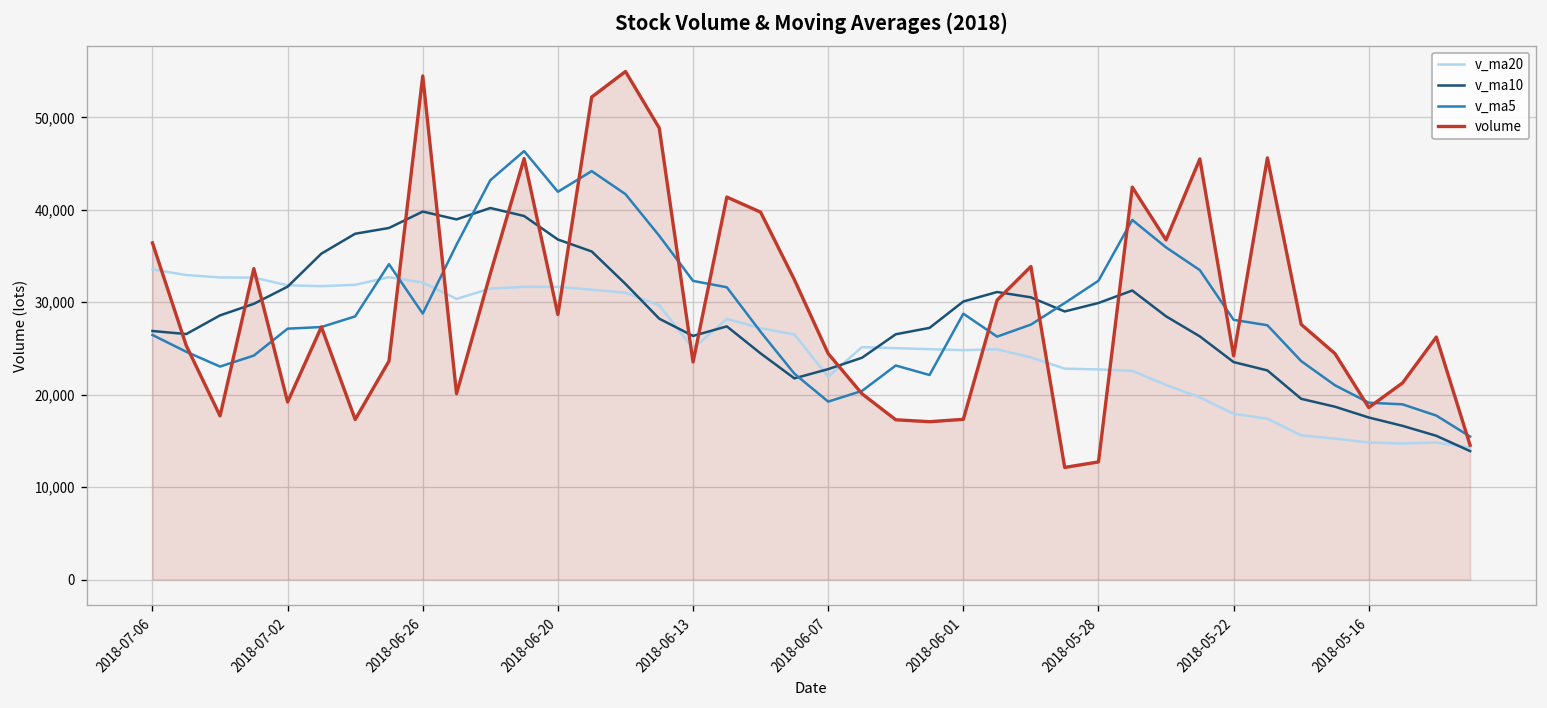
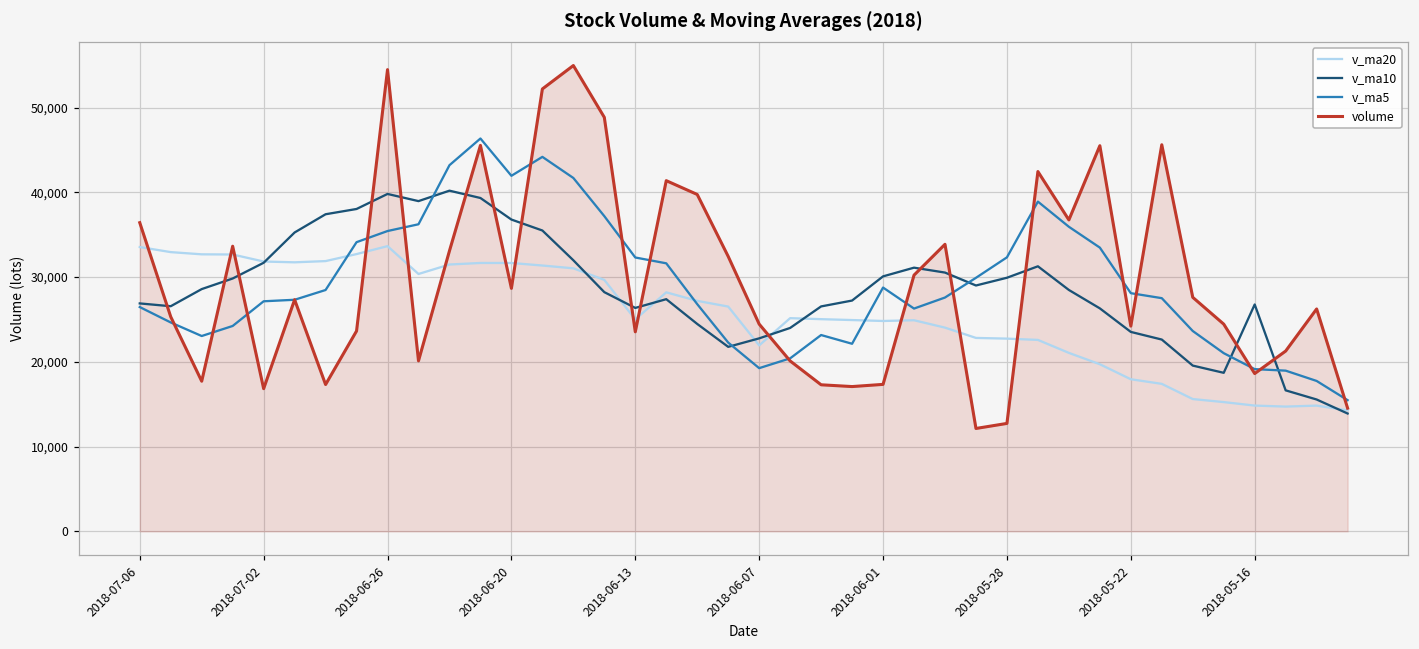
volume, 2018-07-02: 19,000 -> 17,000
v_ma20, 2018-06-26: 32,000 -> 34,000
v_ma5, 2018-06-26: 29,000 -> 35,000
v_ma10, 2018-05-16: 18,000 -> 27,000
